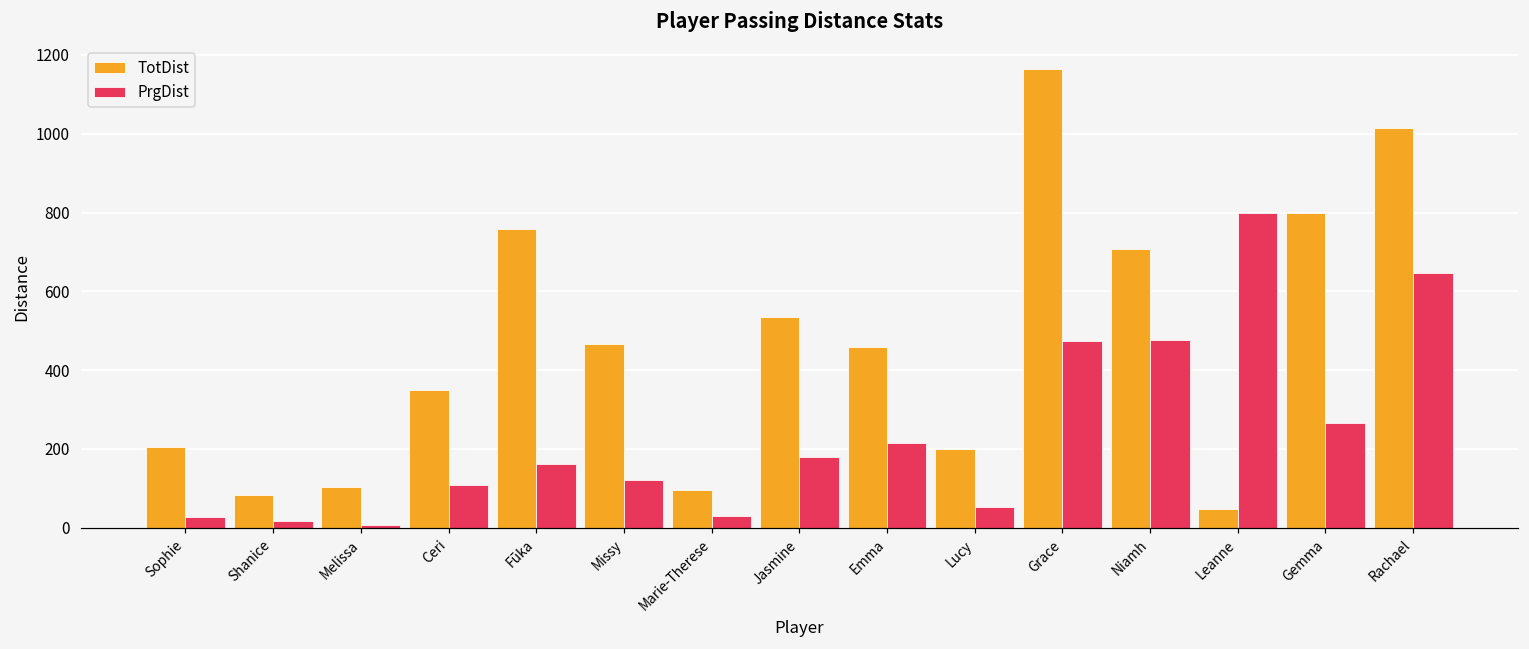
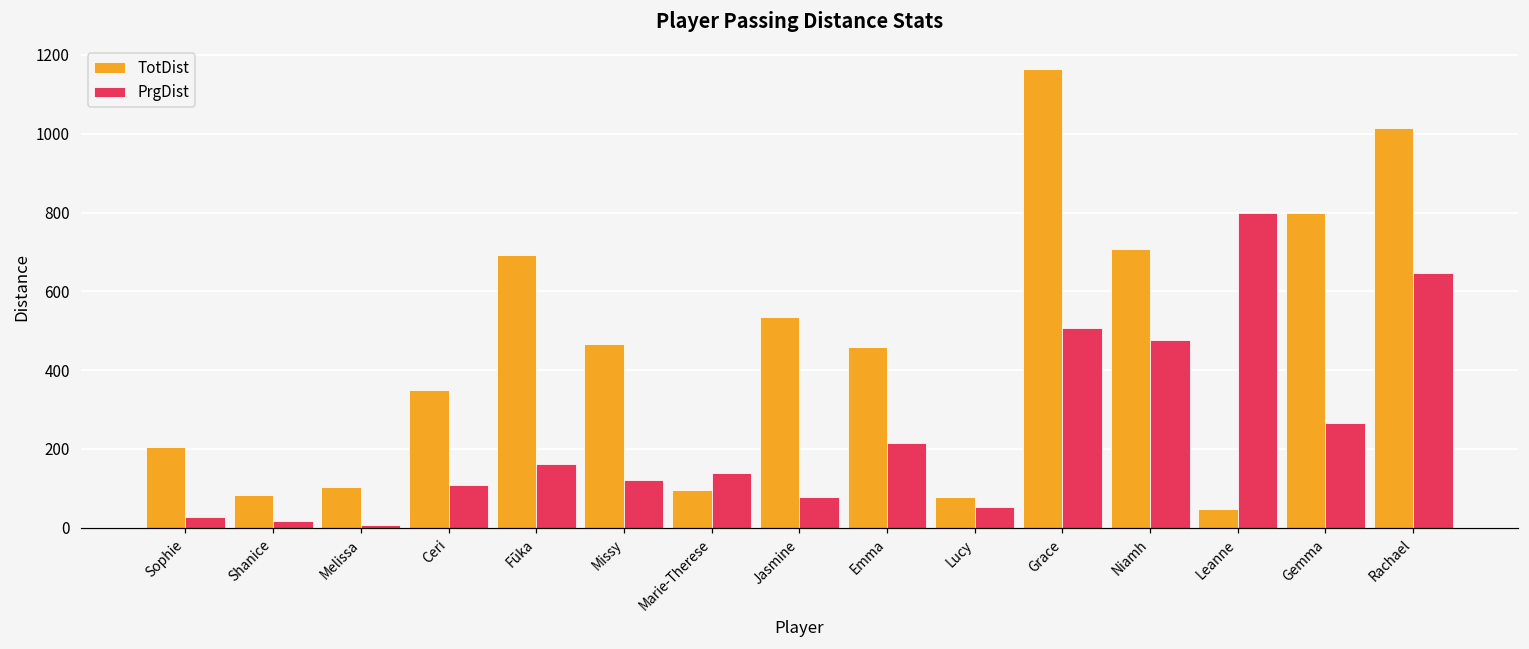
TotDist, Fūka: 760 -> 690
PrgDist, Marie-Therese: 30 -> 140
PrgDist, Jasmine: 180 -> 80
TotDist, Lucy: 200 -> 80
PrgDist, Grace: 470 -> 510
